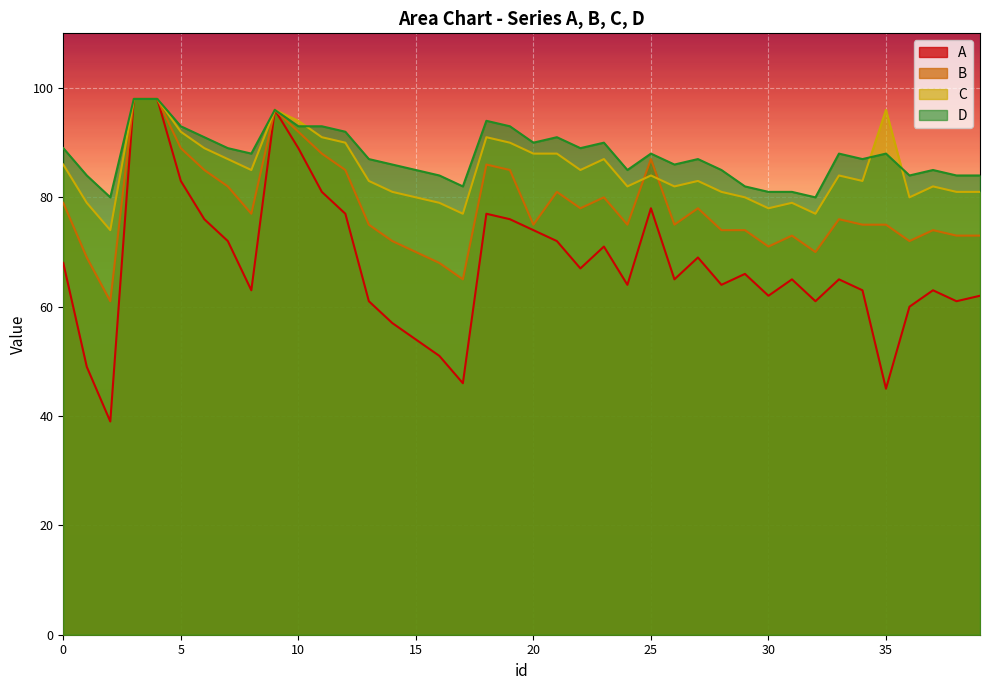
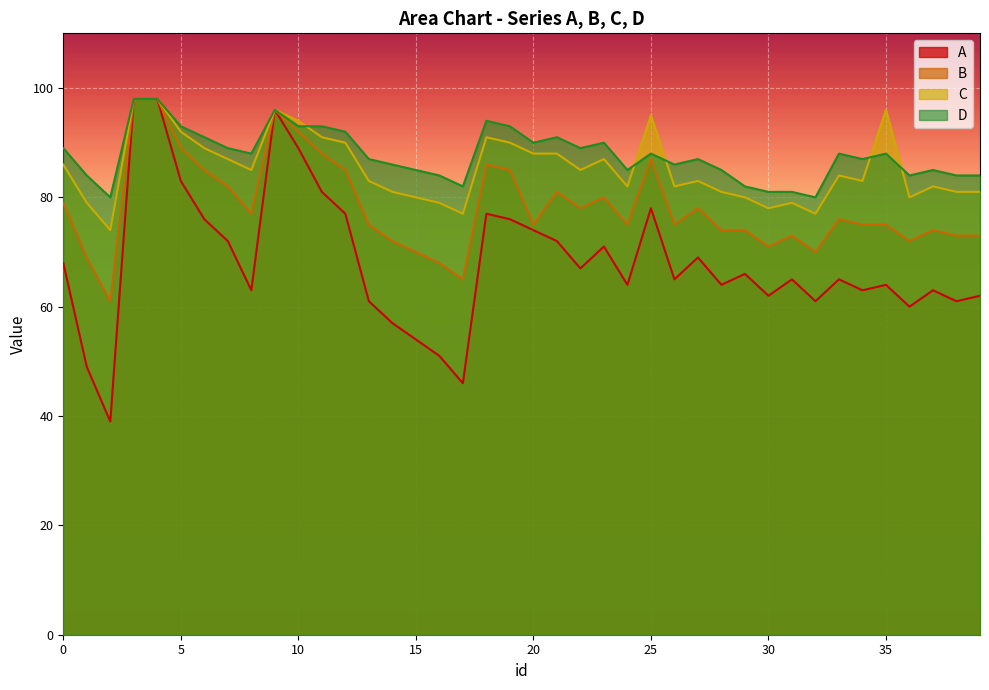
C, 25: 84 -> 95
A, 35: 45 -> 64
